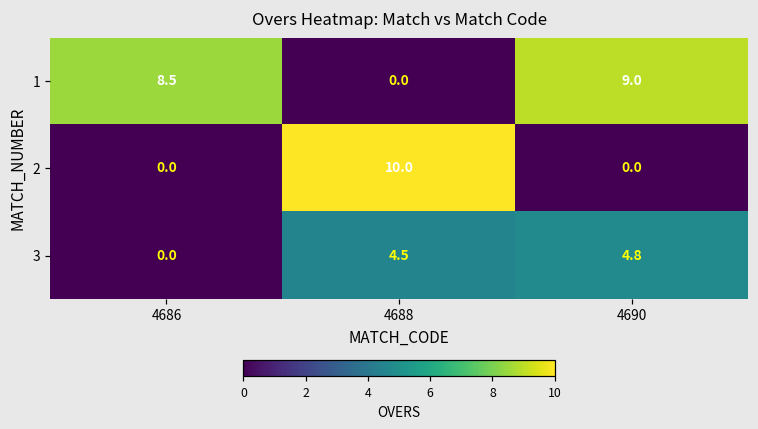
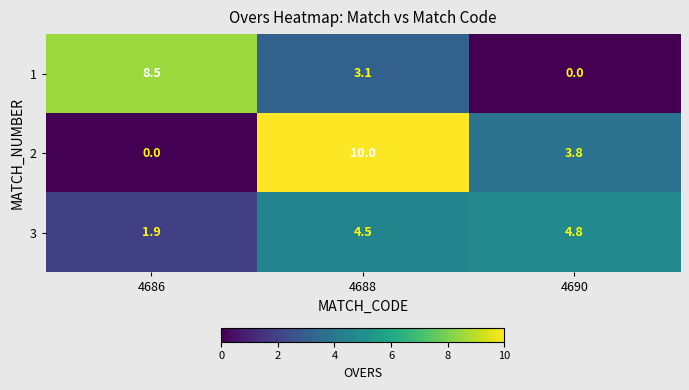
1, 4688: 0.0 -> 3.1
1, 4690: 9.0 -> 0.0
2, 4690: 0.0 -> 3.8
3, 4686: 0.0 -> 1.9
